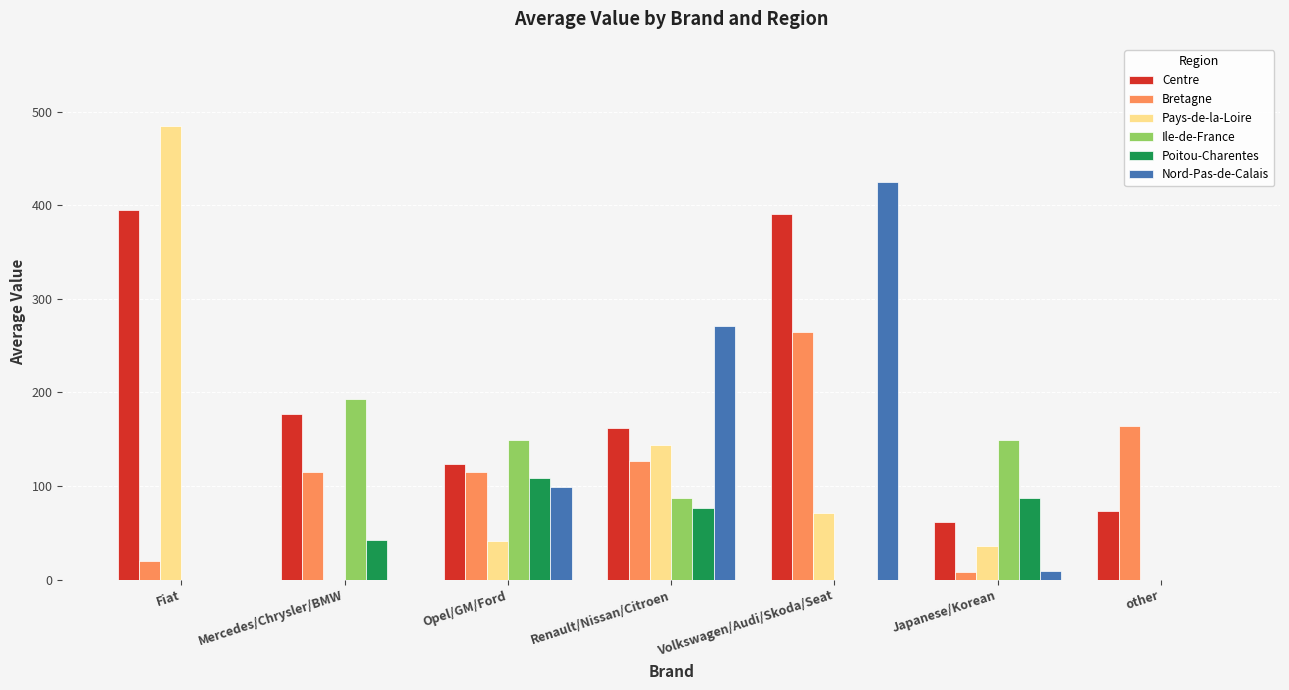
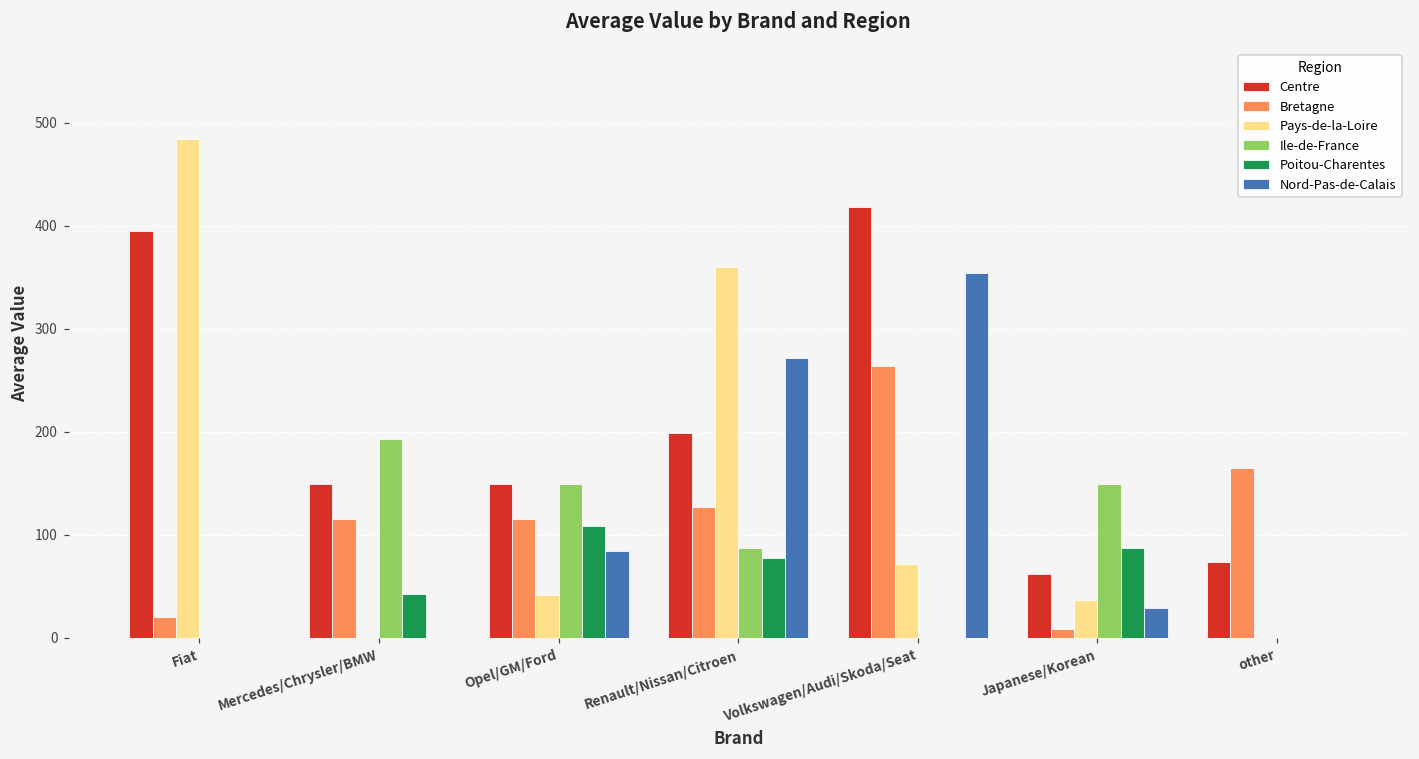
Centre, Mercedes/Chrysler/BMW: 180 -> 150
Centre, Opel/GM/Ford: 120 -> 150
Nord-Pas-de-Calais, Opel/GM/Ford: 100 -> 80
Centre, Renault/Nissan/Citroen: 160 -> 200
Pays-de-la-Loire, Renault/Nissan/Citroen: 140 -> 360
Centre, Volkswagen/Audi/Skoda/Seat: 390 -> 420
Nord-Pas-de-Calais, Volkswagen/Audi/Skoda/Seat: 420 -> 350
Nord-Pas-de-Calais, Japanese/Korean: 10 -> 30
